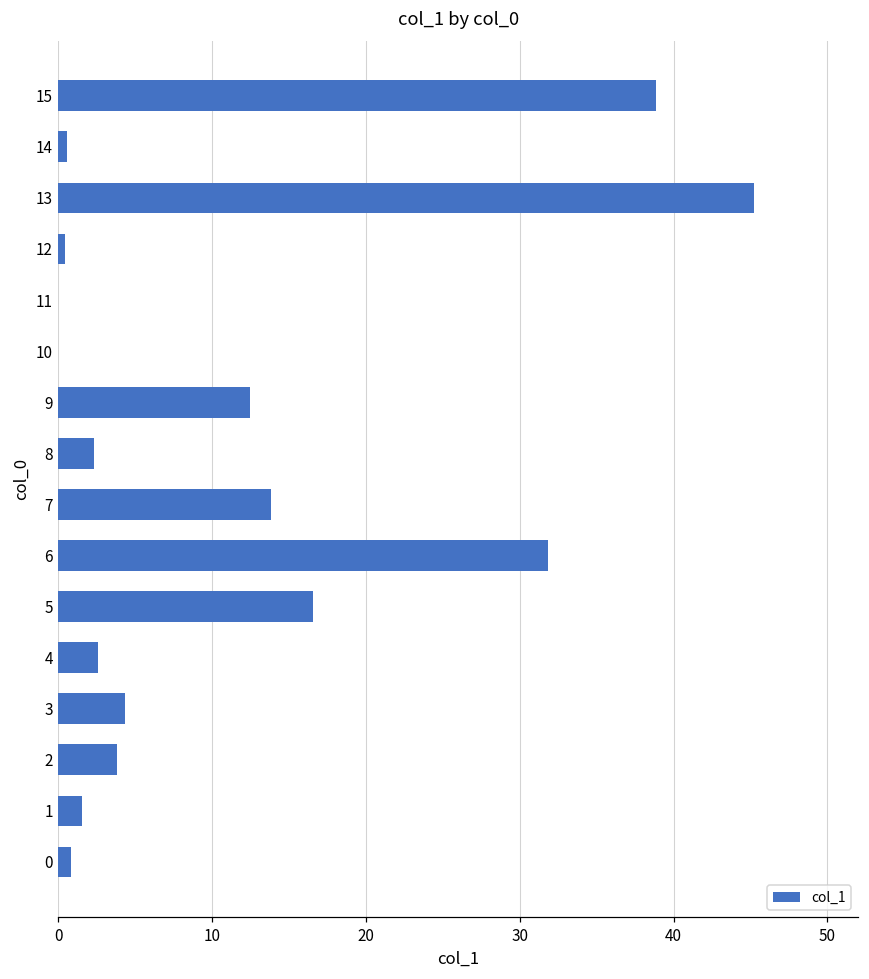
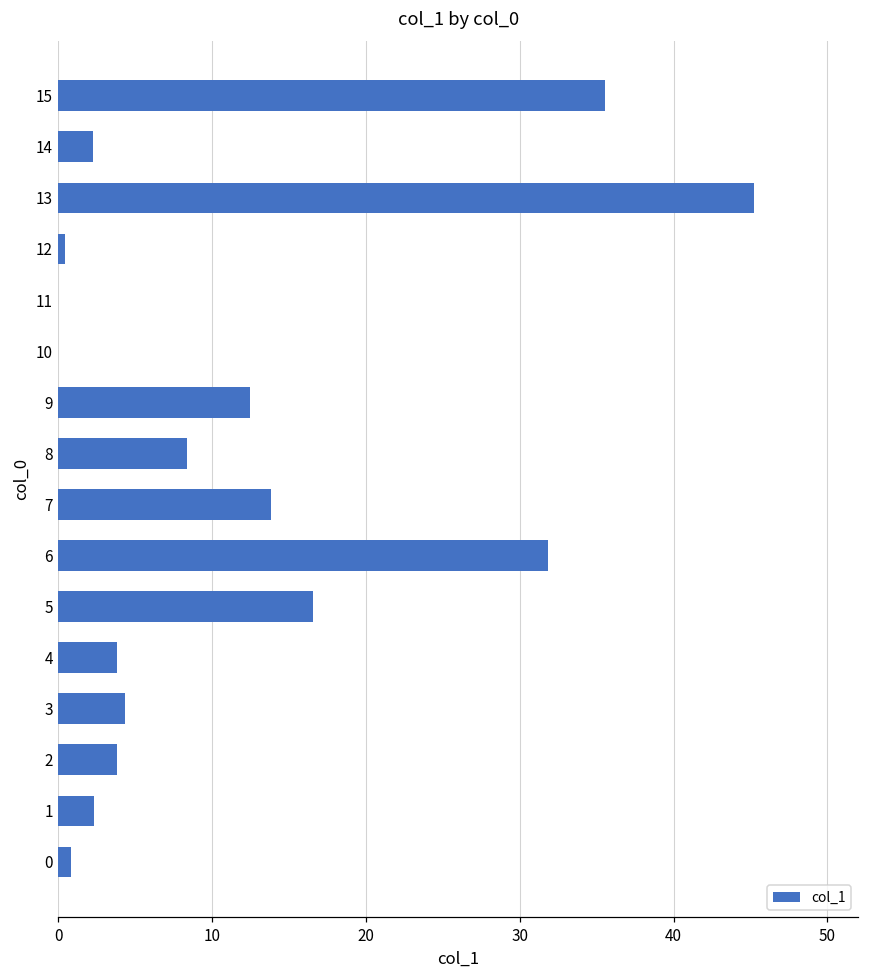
15: 38.8 -> 35.5
14: 0.6 -> 2.2
8: 2.3 -> 8.4
4: 2.6 -> 3.8
1: 1.5 -> 2.4
